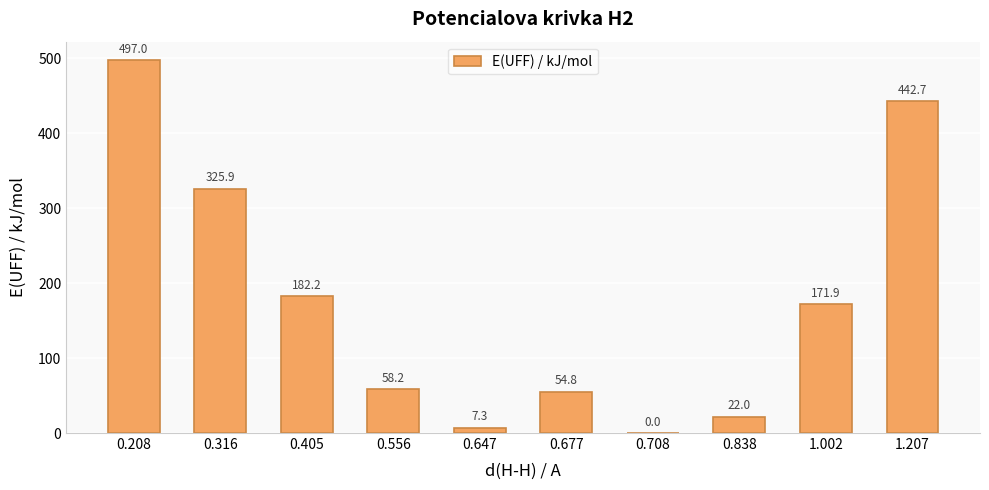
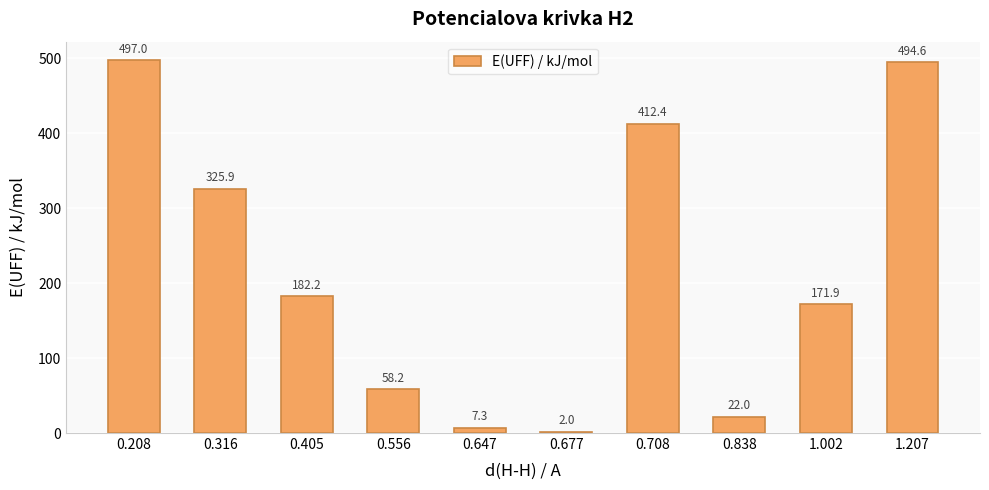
0.677: 54.8 -> 2.0
0.708: 0.0 -> 412.4
1.207: 442.7 -> 494.6
